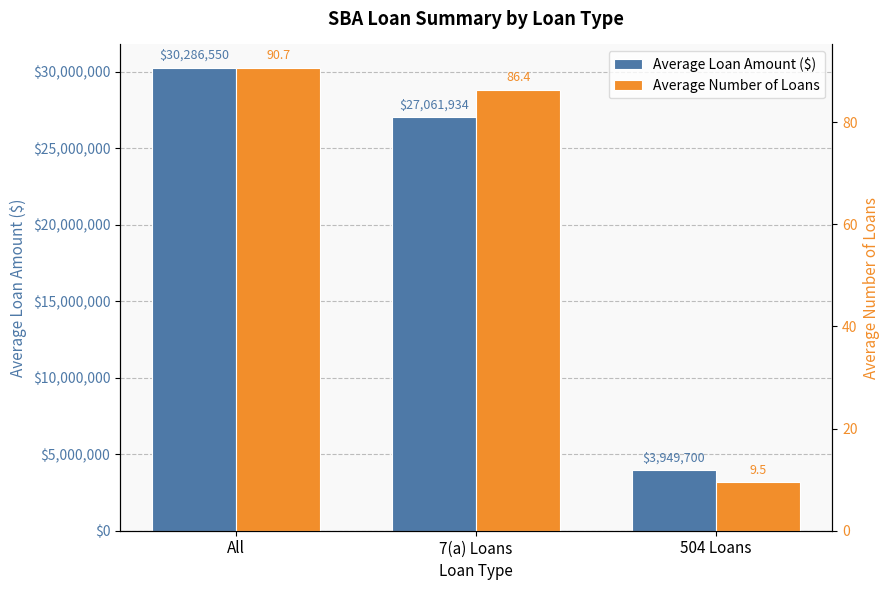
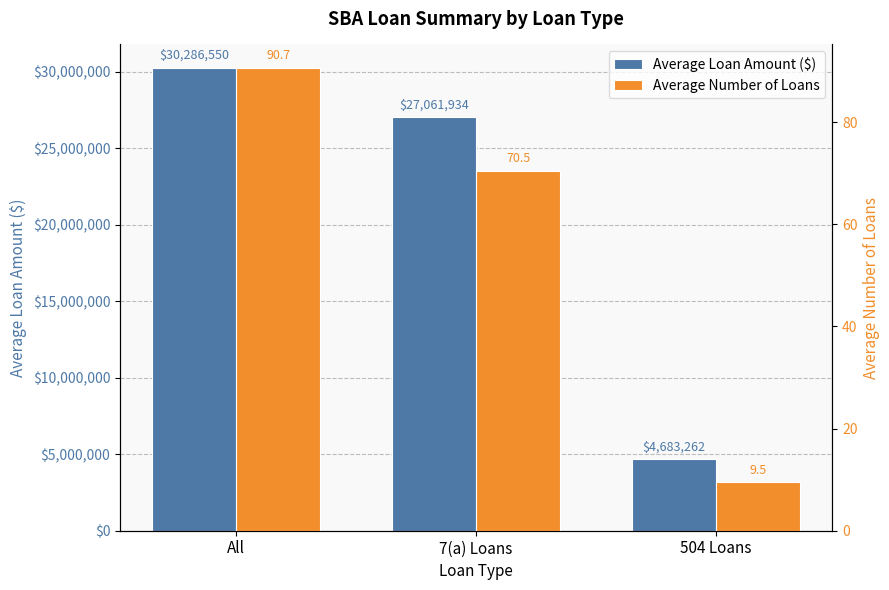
Average Loan Amount ($), 504 Loans: $3,949,700 -> $4,683,262
Average Number of Loans, 7(a) Loans: 86.4 -> 70.5
